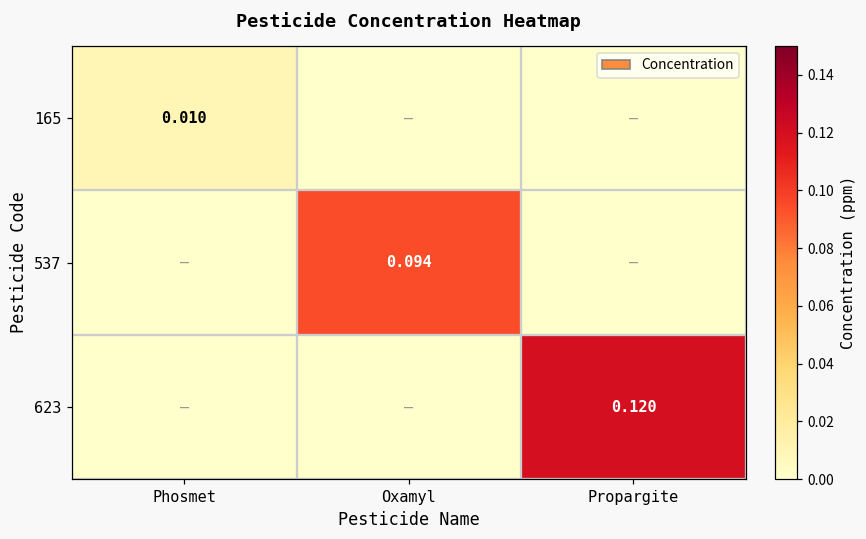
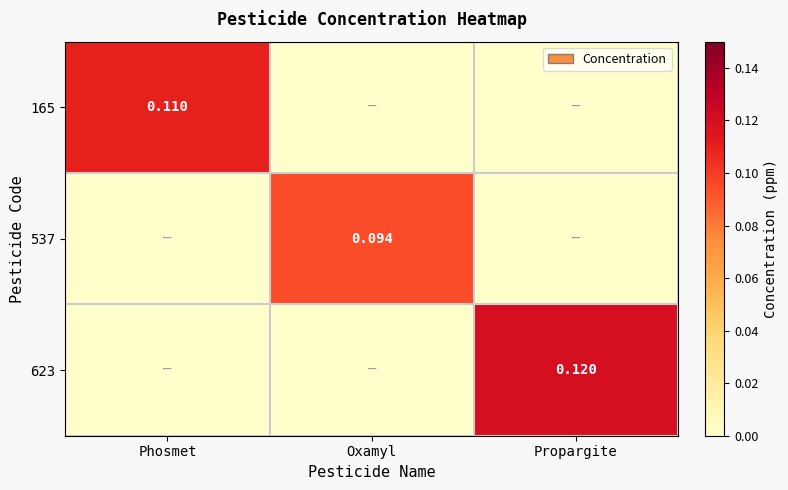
165, Phosmet: 0.010 -> 0.110
